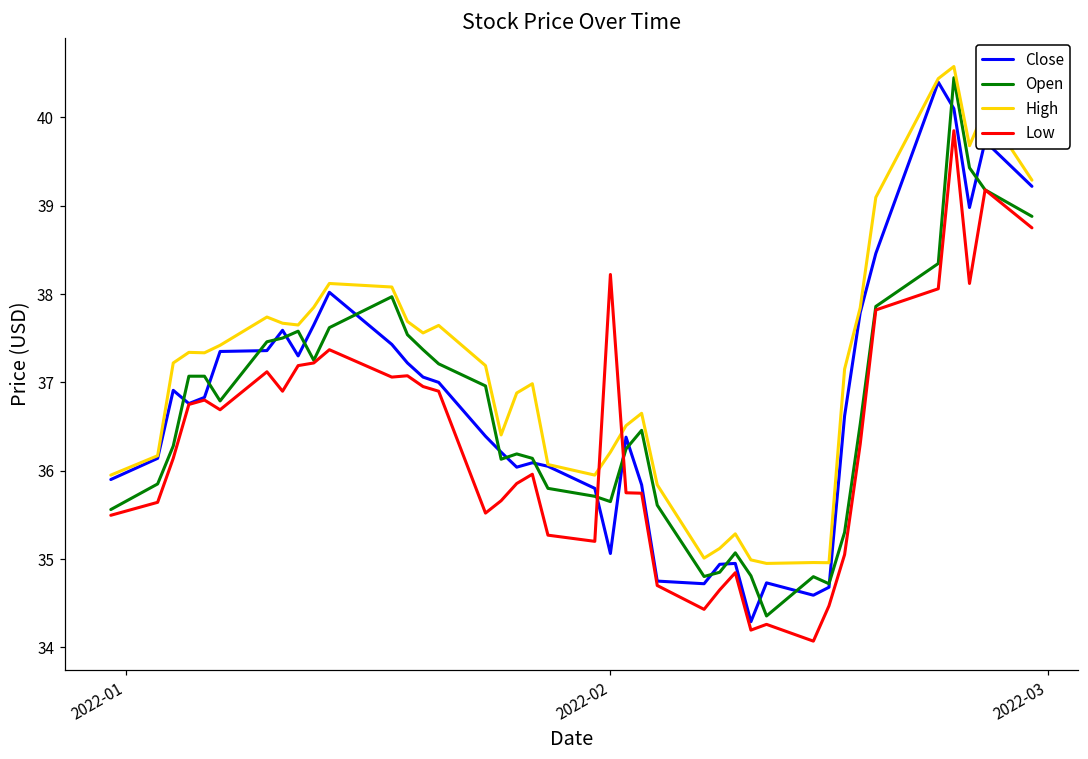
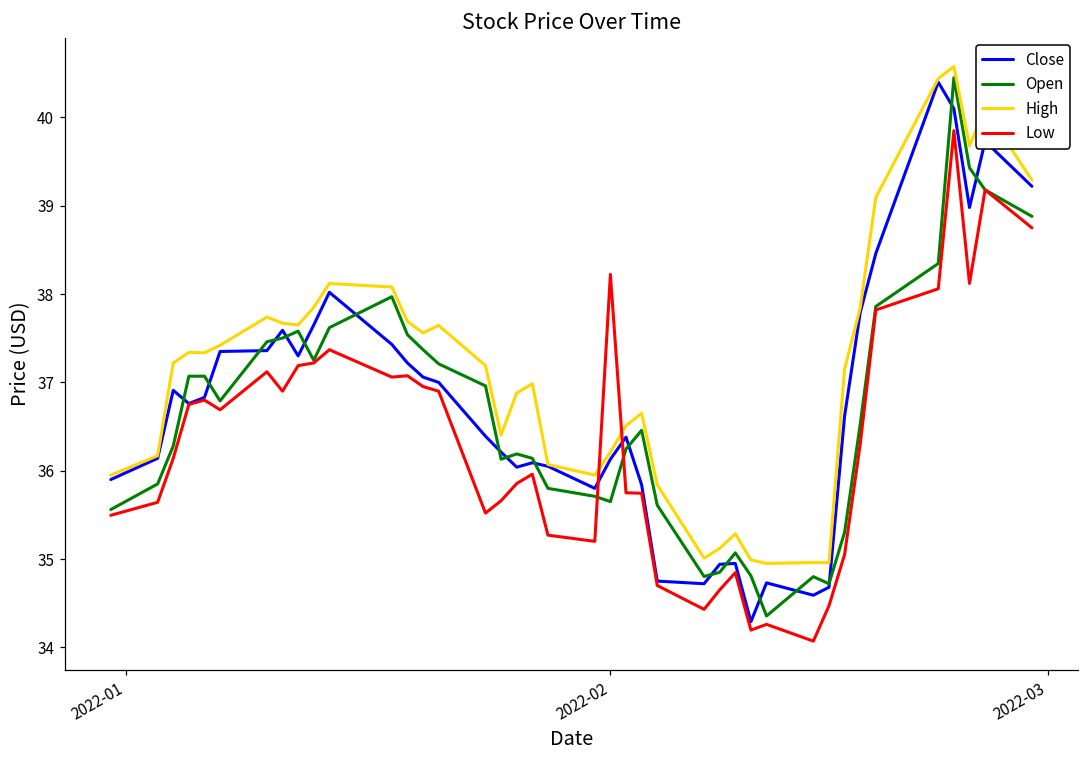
Close, 2022-02: 35.1 -> 36.1
